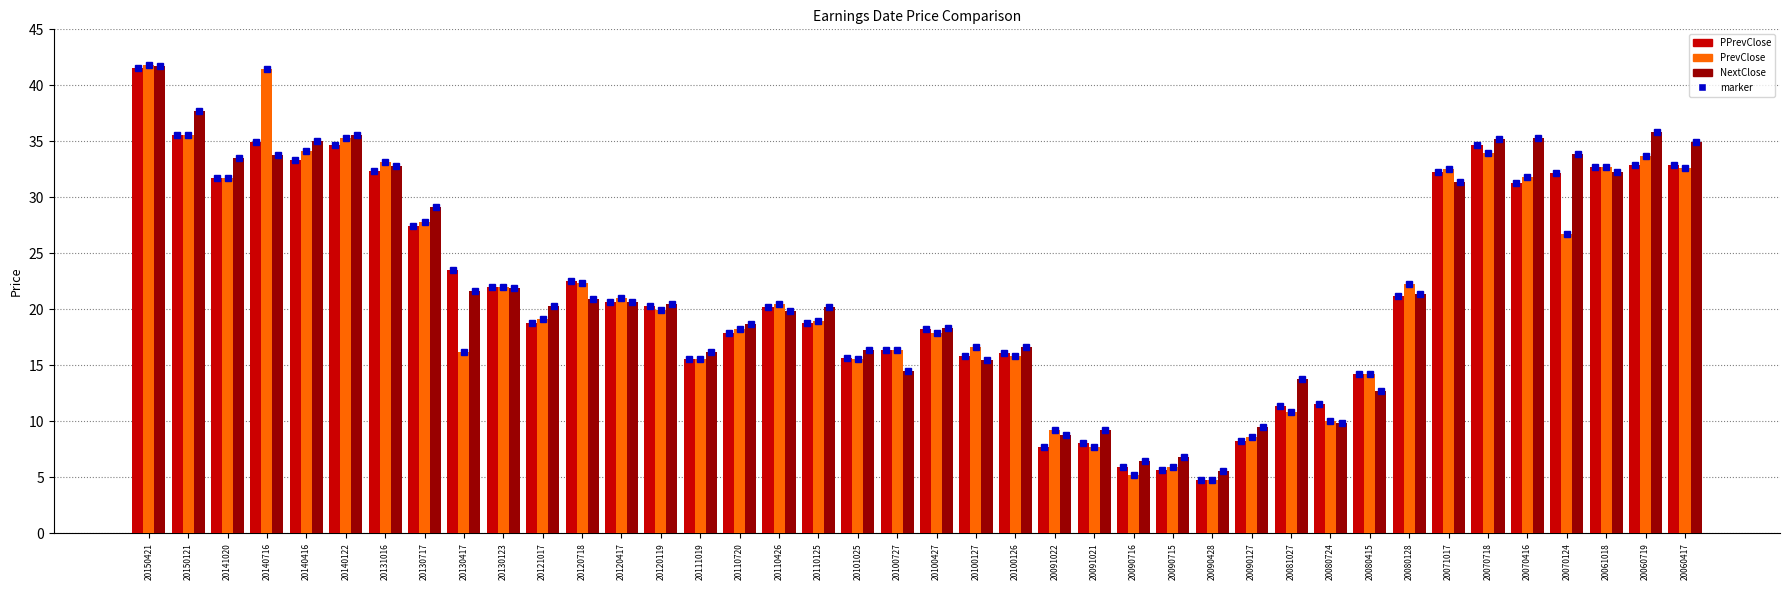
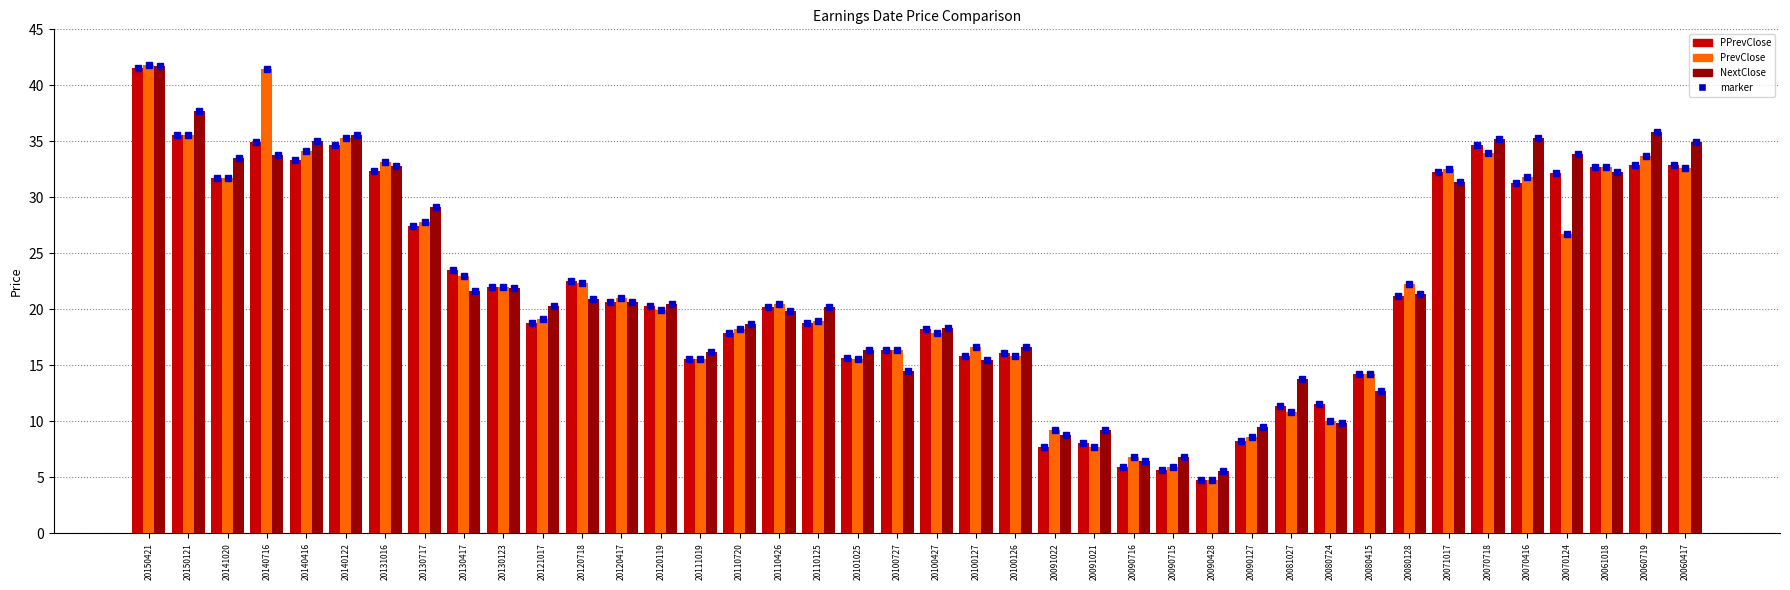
PrevClose, 20130417: 16.2 -> 22.9
PrevClose, 20090716: 5.2 -> 6.8
